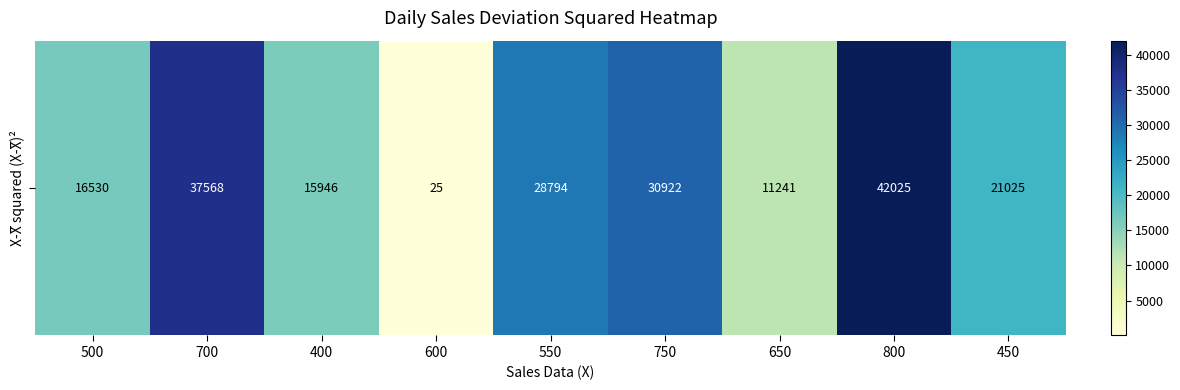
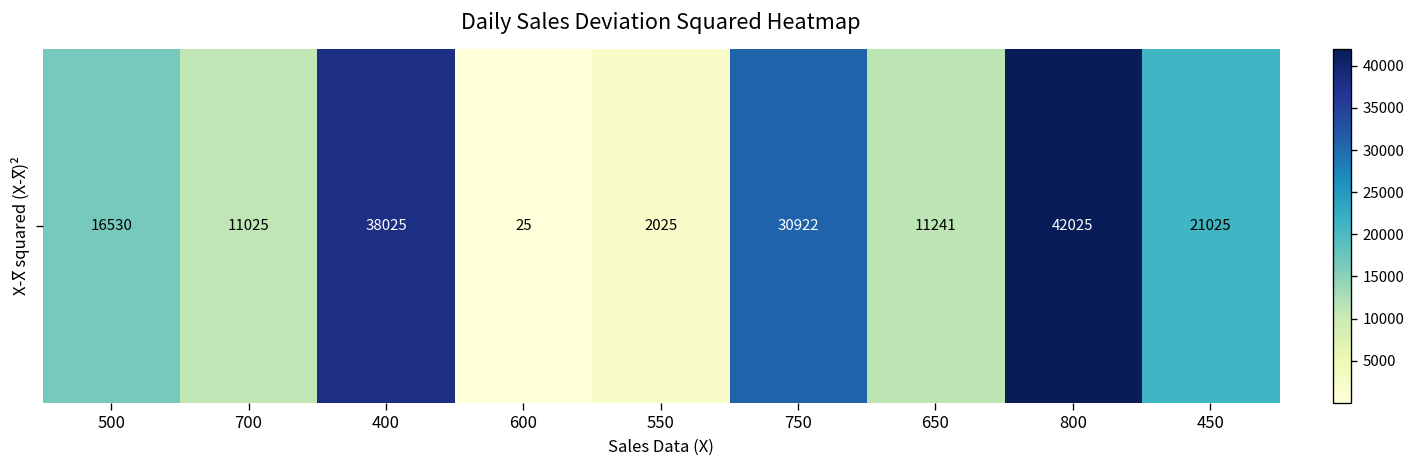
X-X̅ squared (X-X̅)², 700: 37568 -> 11025
X-X̅ squared (X-X̅)², 400: 15946 -> 38025
X-X̅ squared (X-X̅)², 550: 28794 -> 2025
